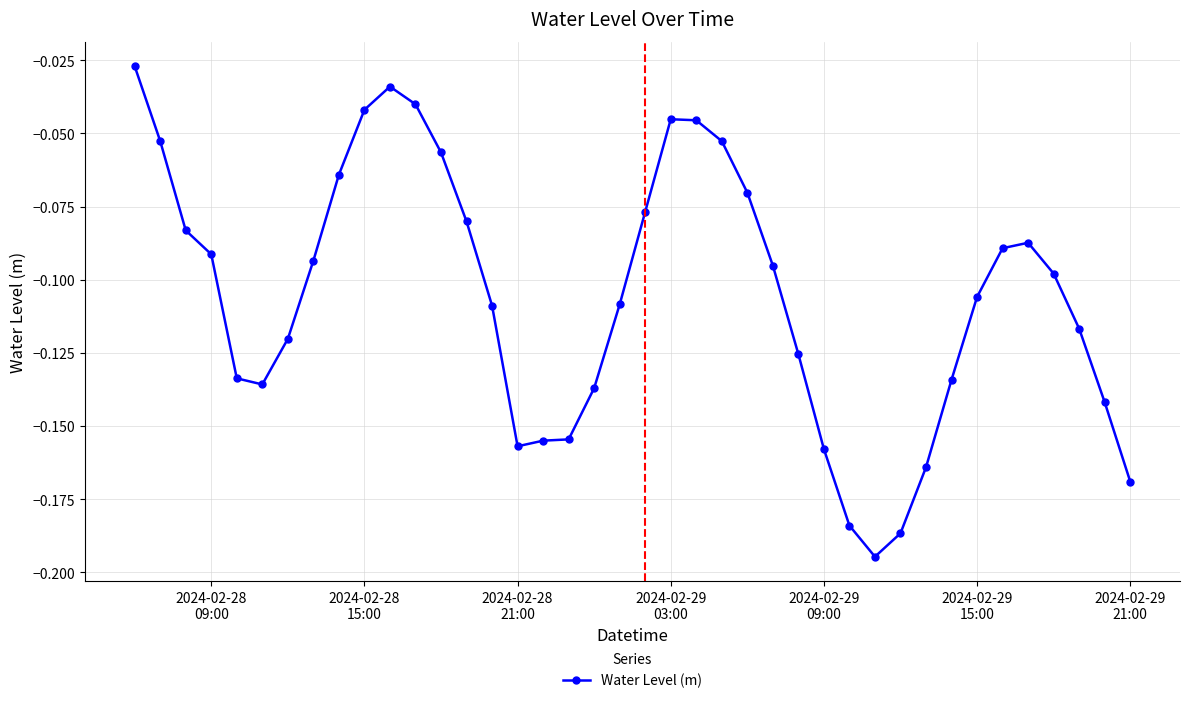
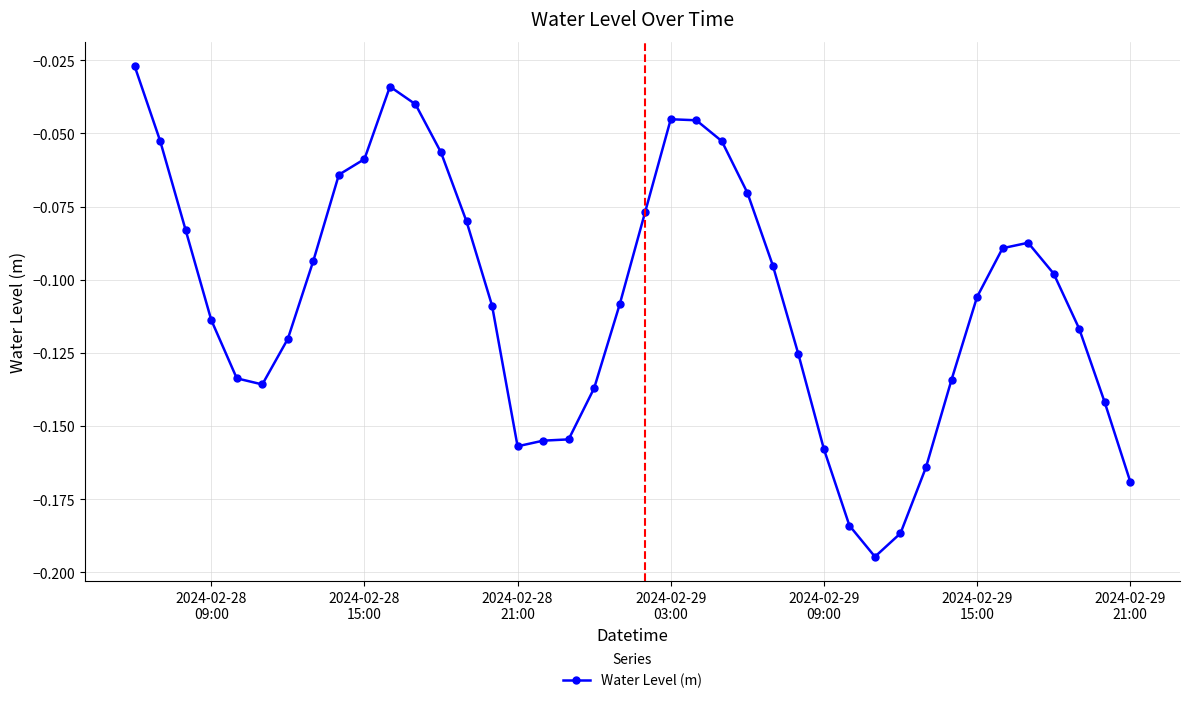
2024-02-28 09:00: -0.091 -> -0.114
2024-02-28 15:00: -0.042 -> -0.059
